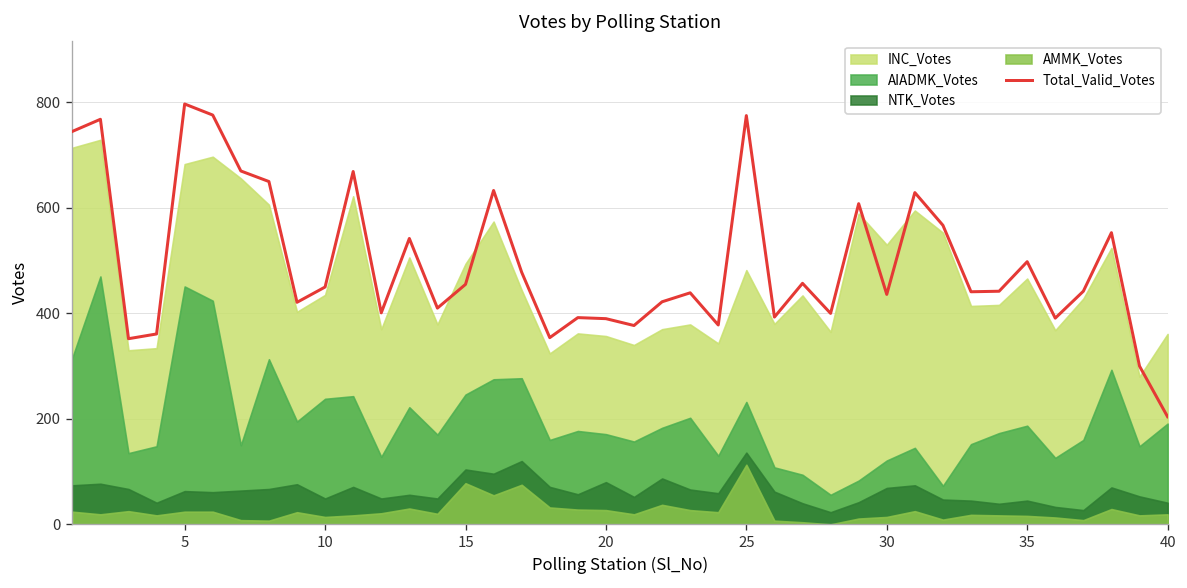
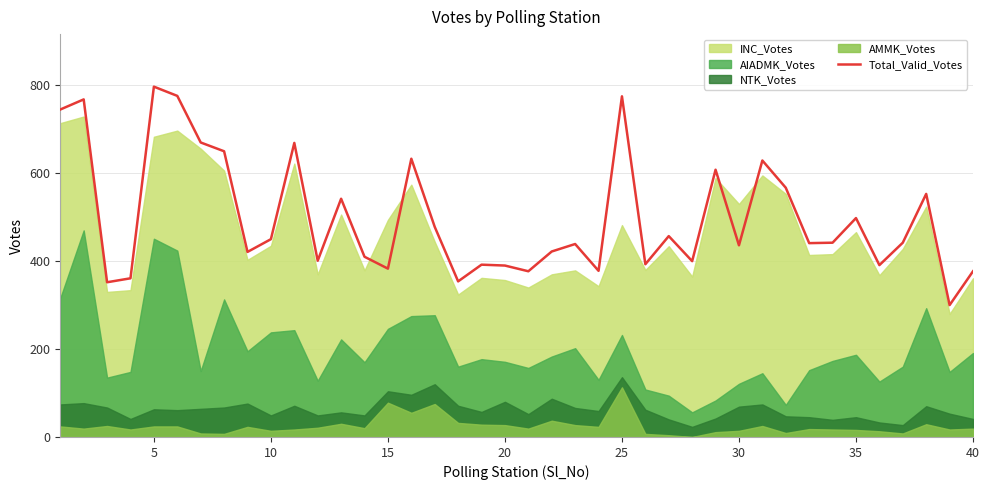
Total_Valid_Votes, 15: 460 -> 380
Total_Valid_Votes, 40: 200 -> 380
